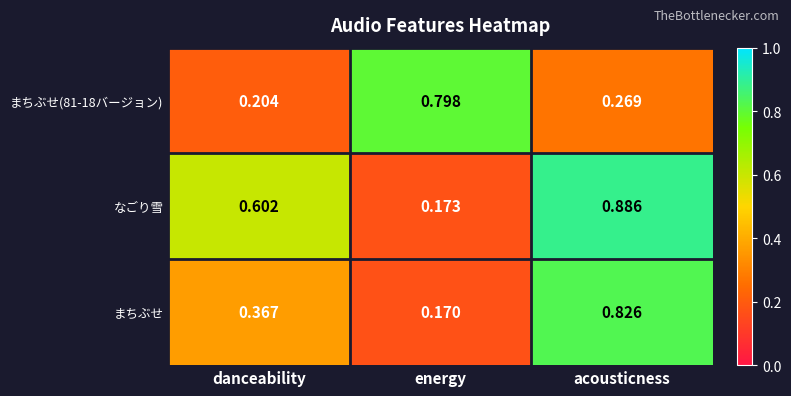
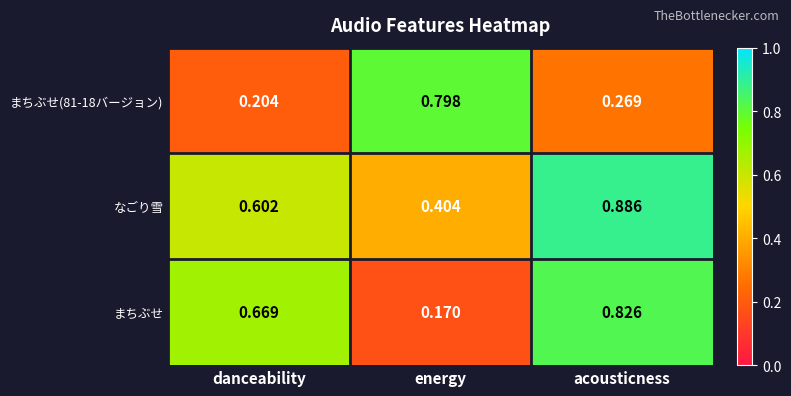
なごり雪, energy: 0.173 -> 0.404
まちぶせ, danceability: 0.367 -> 0.669
